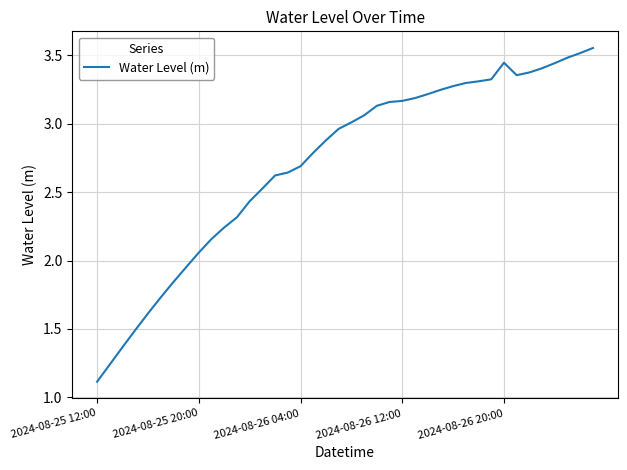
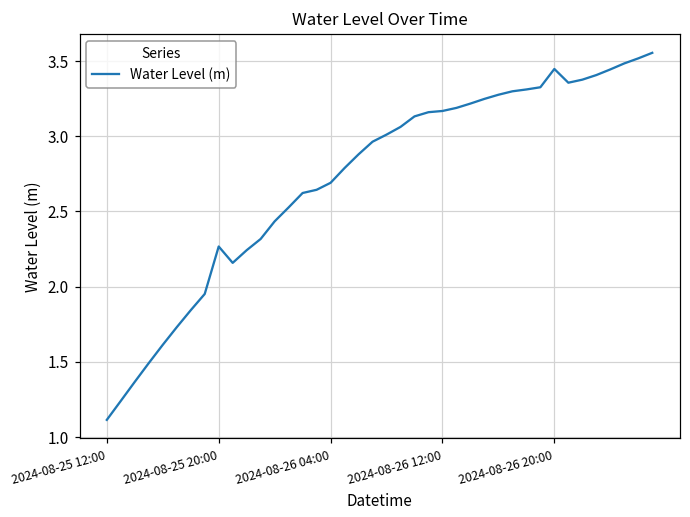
2024-08-25 20:00: 2.06 -> 2.27
